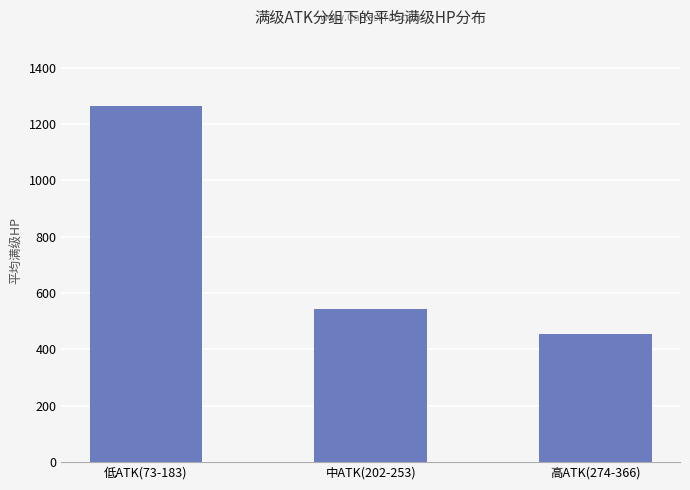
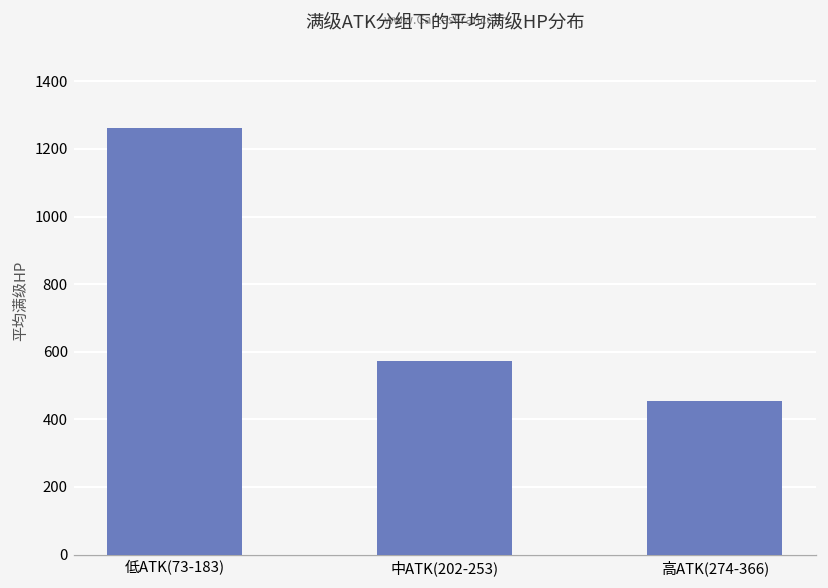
中ATK(202-253): 540 -> 570
